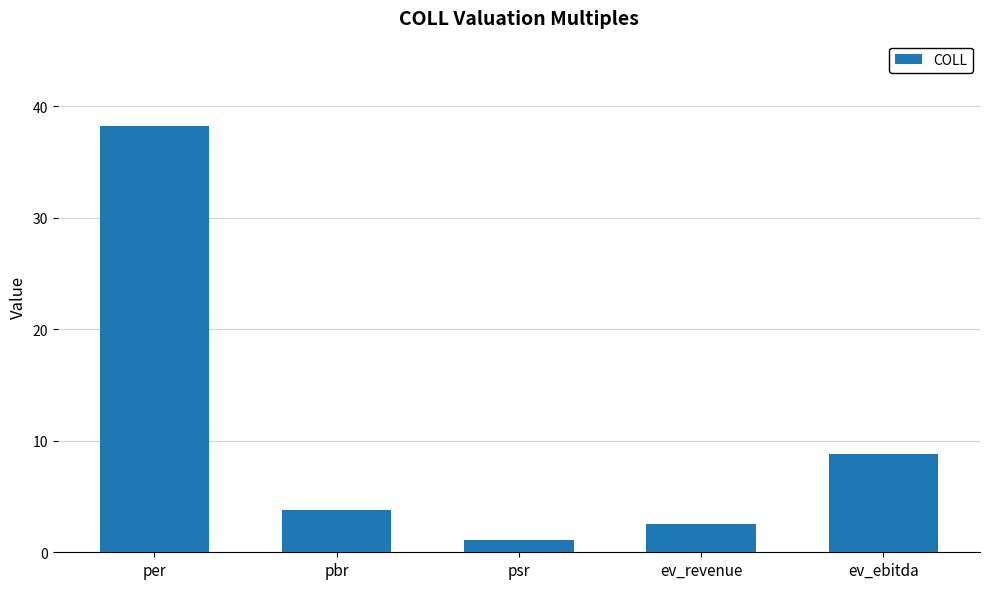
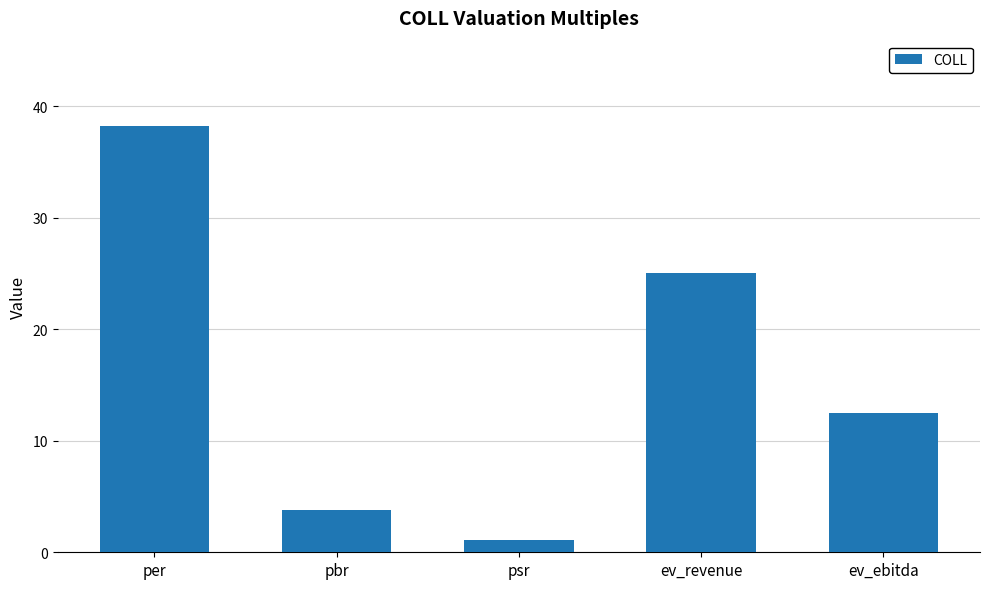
ev_revenue: 2.5 -> 25.0
ev_ebitda: 8.8 -> 12.5
